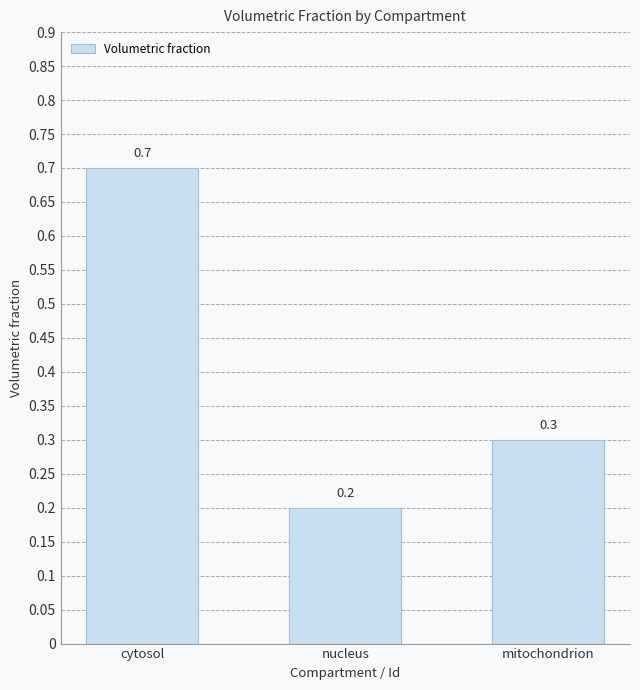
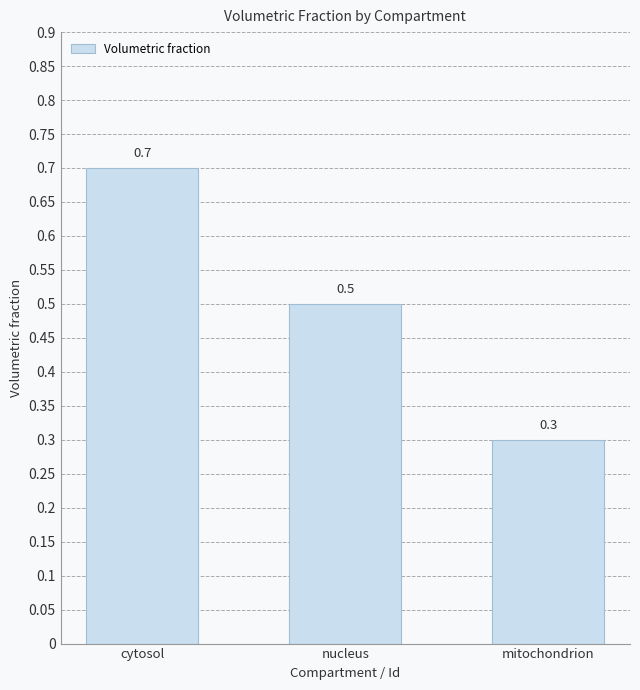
nucleus: 0.2 -> 0.5
